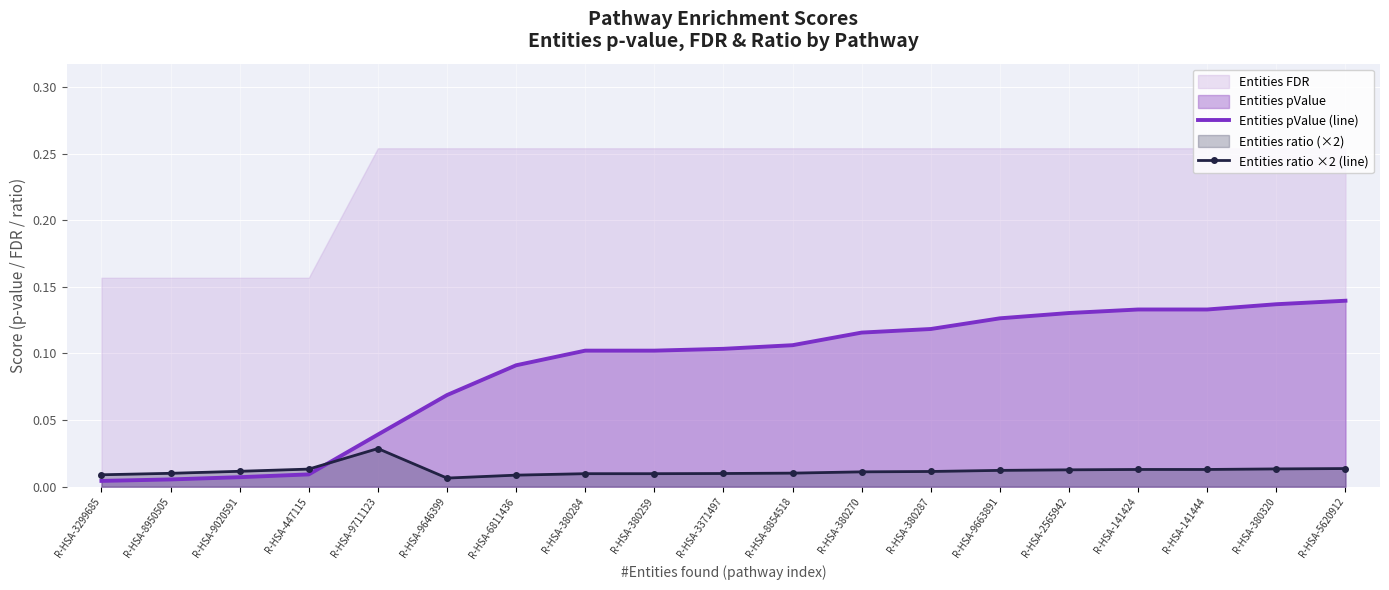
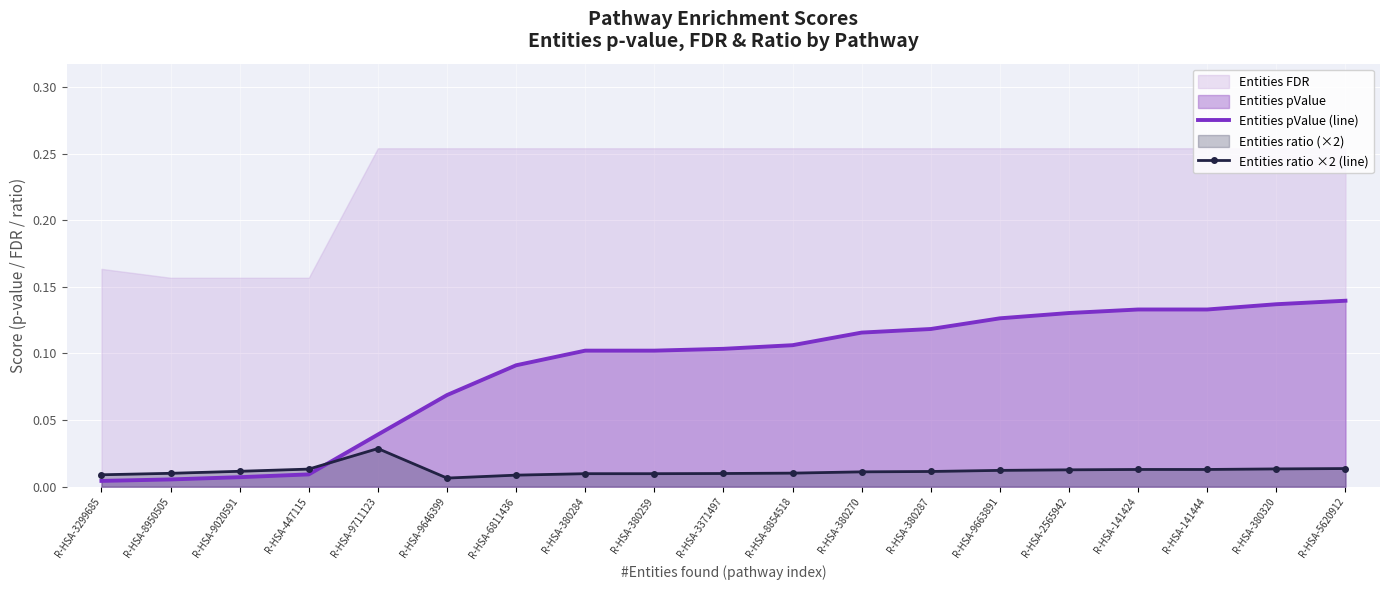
Entities FDR, R-HSA-3299685: 0.157 -> 0.163
